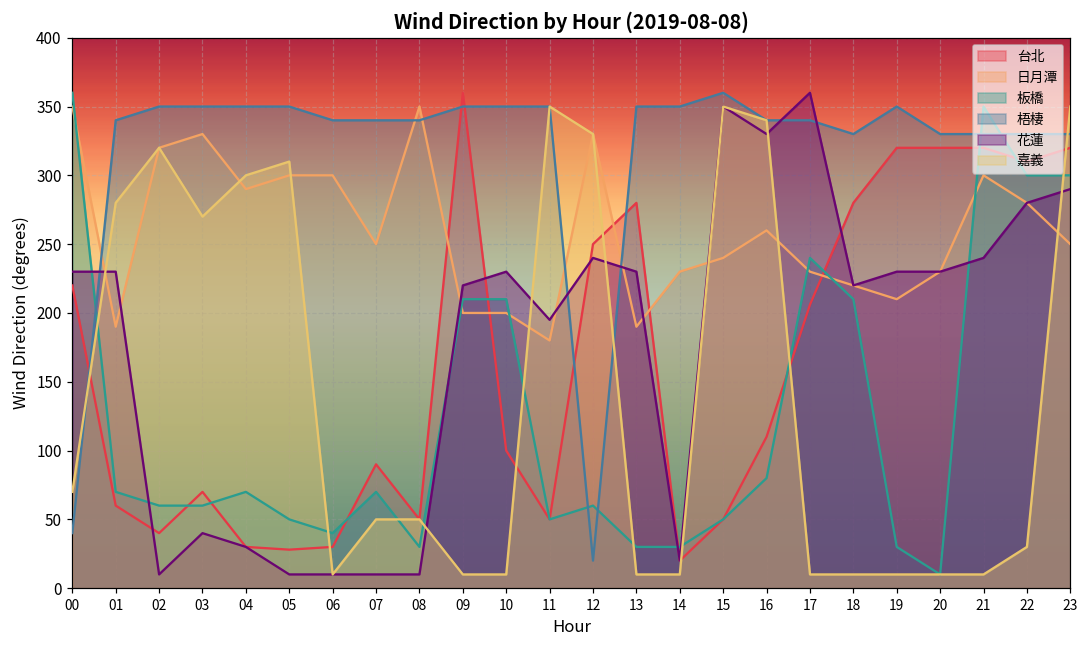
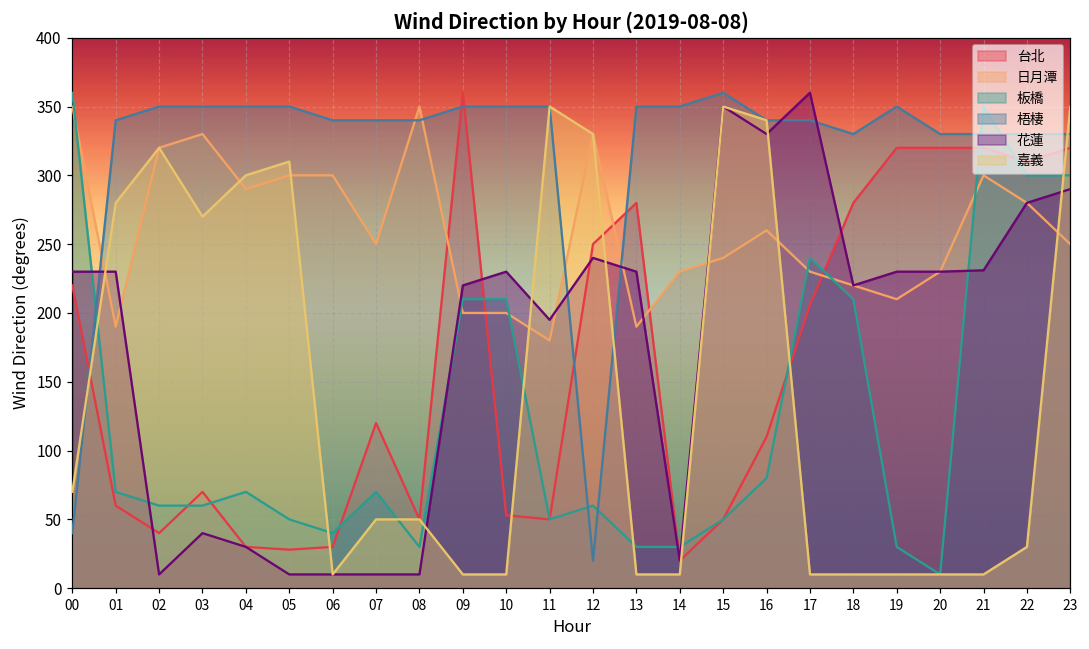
台北, 07: 90 -> 120
台北, 10: 100 -> 53
花蓮, 21: 240 -> 231
